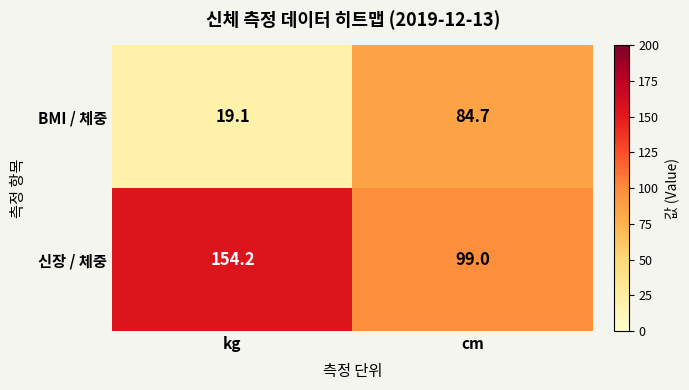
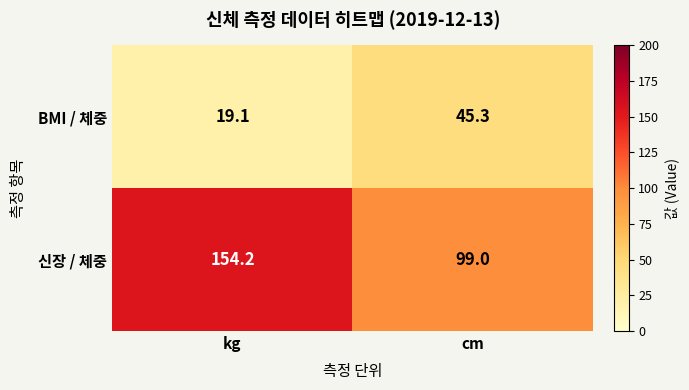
BMI / 체중, cm: 84.7 -> 45.3
